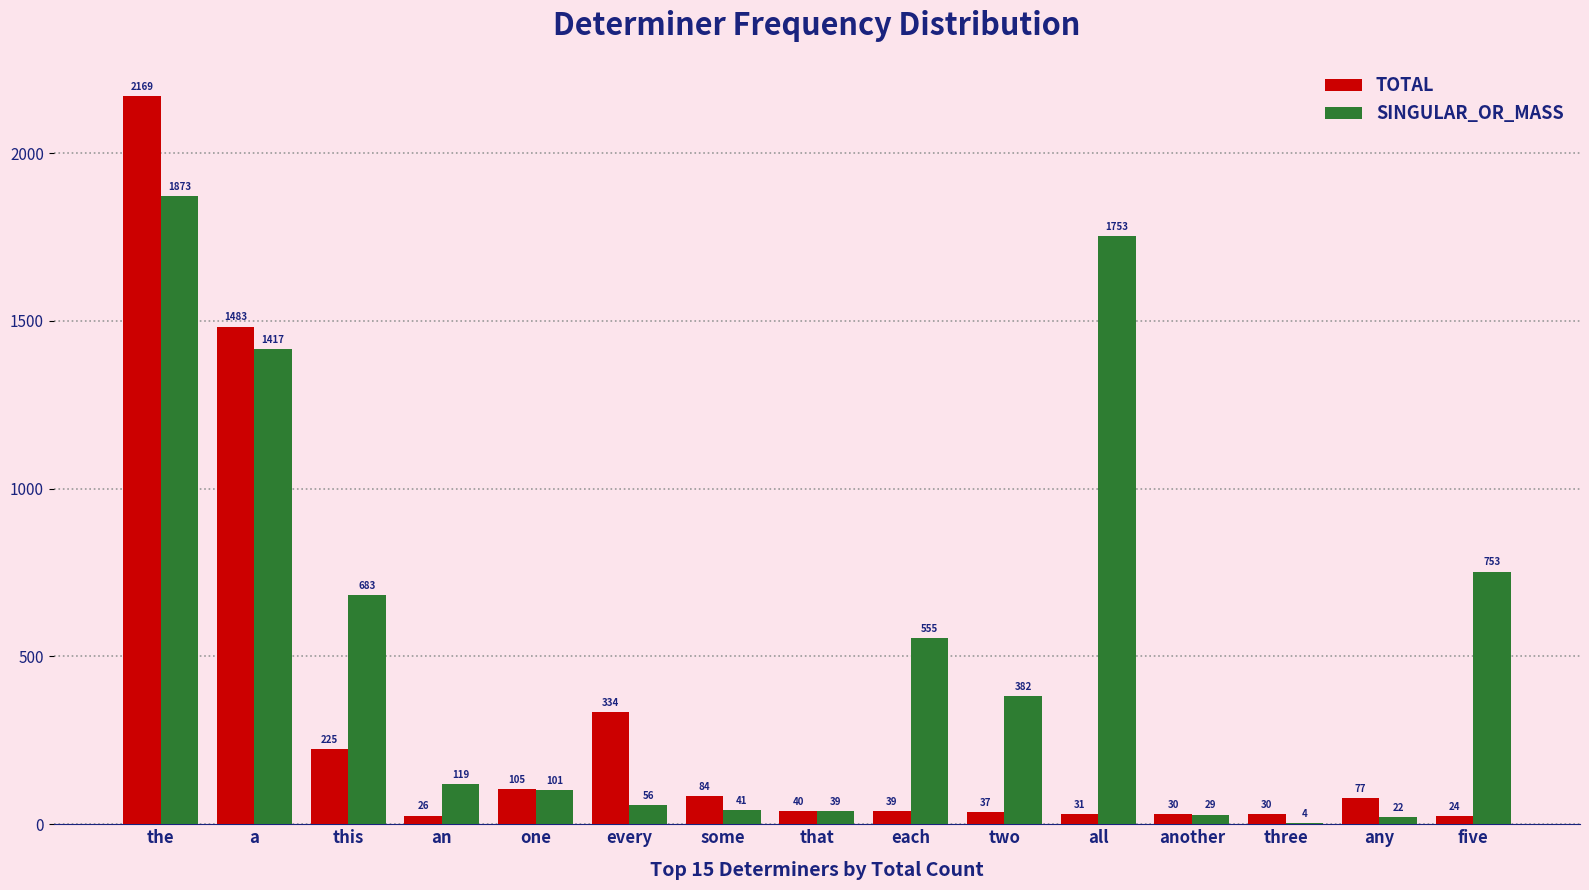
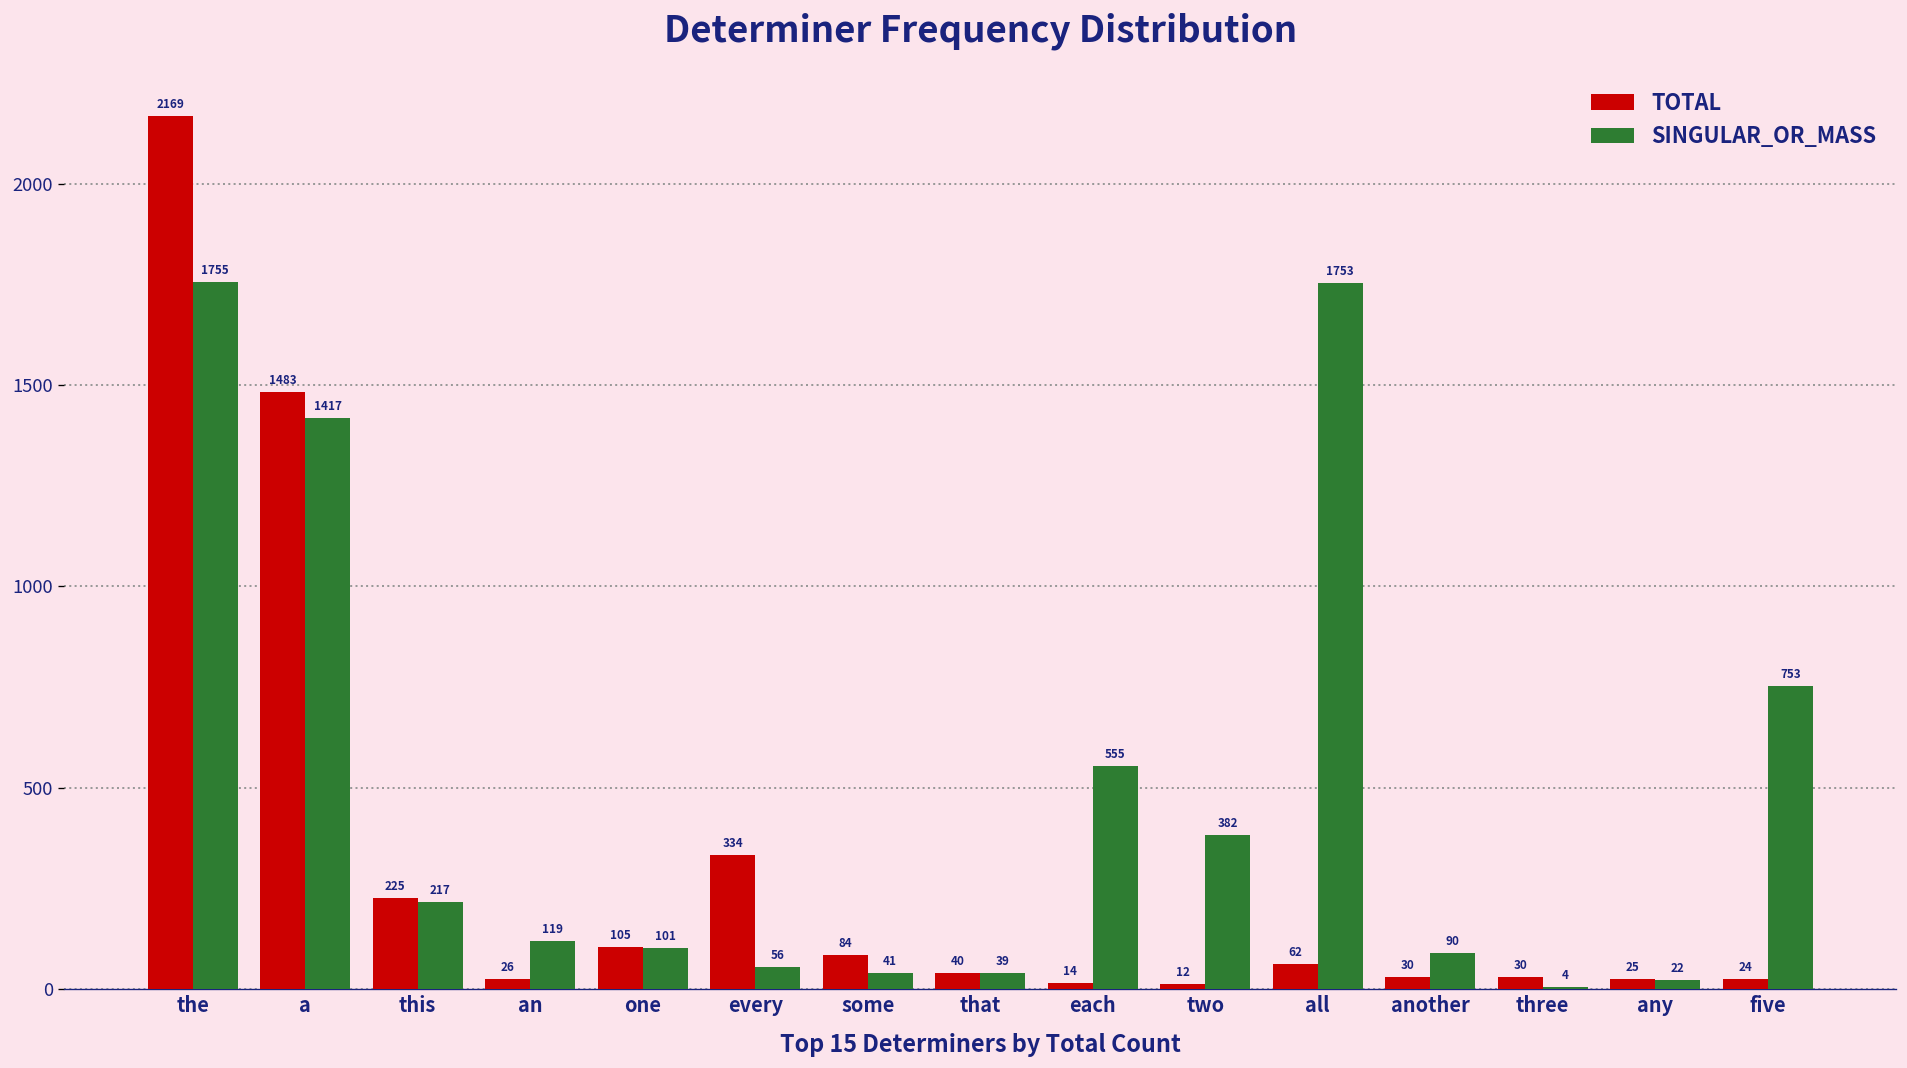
SINGULAR_OR_MASS, the: 1873 -> 1755
SINGULAR_OR_MASS, this: 683 -> 217
TOTAL, each: 39 -> 14
TOTAL, two: 37 -> 12
TOTAL, all: 31 -> 62
SINGULAR_OR_MASS, another: 29 -> 90
TOTAL, any: 77 -> 25
